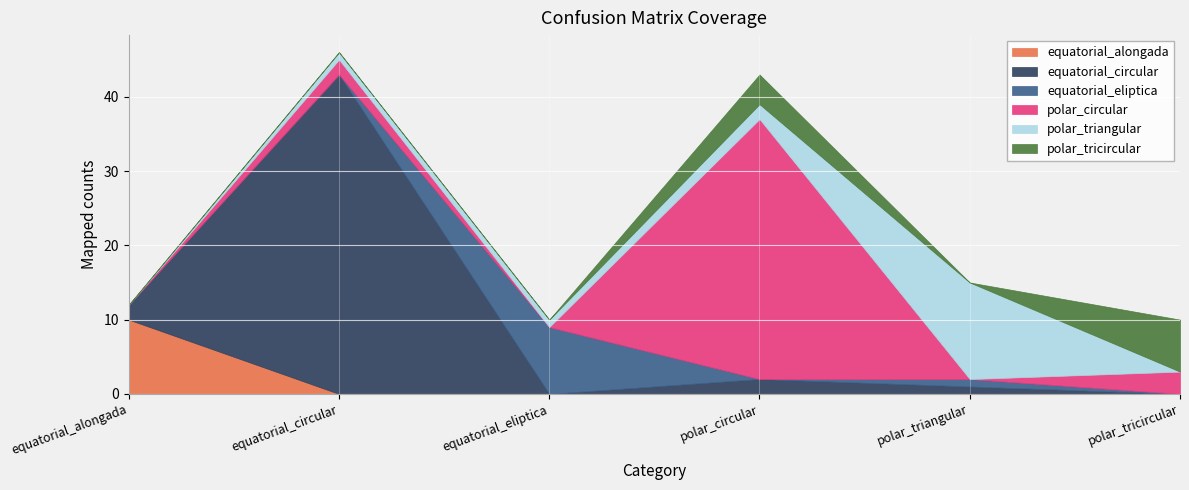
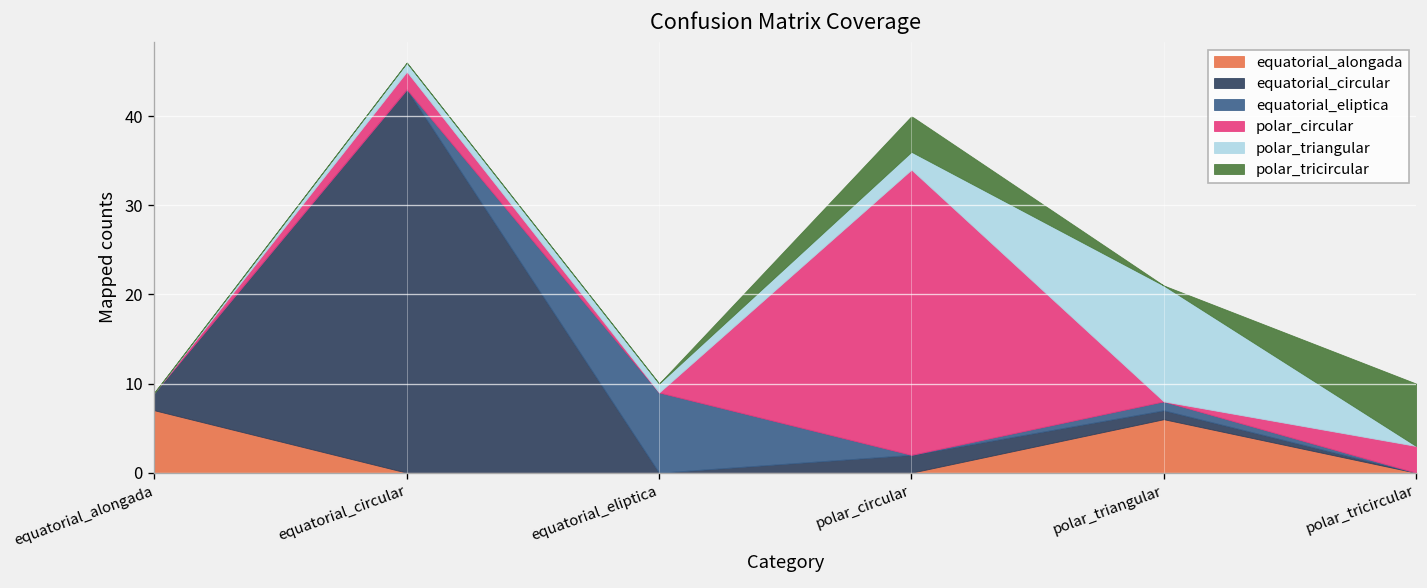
equatorial_alongada, equatorial_alongada: 10 -> 7
polar_circular, polar_circular: 35 -> 32
equatorial_alongada, polar_triangular: 0 -> 6
